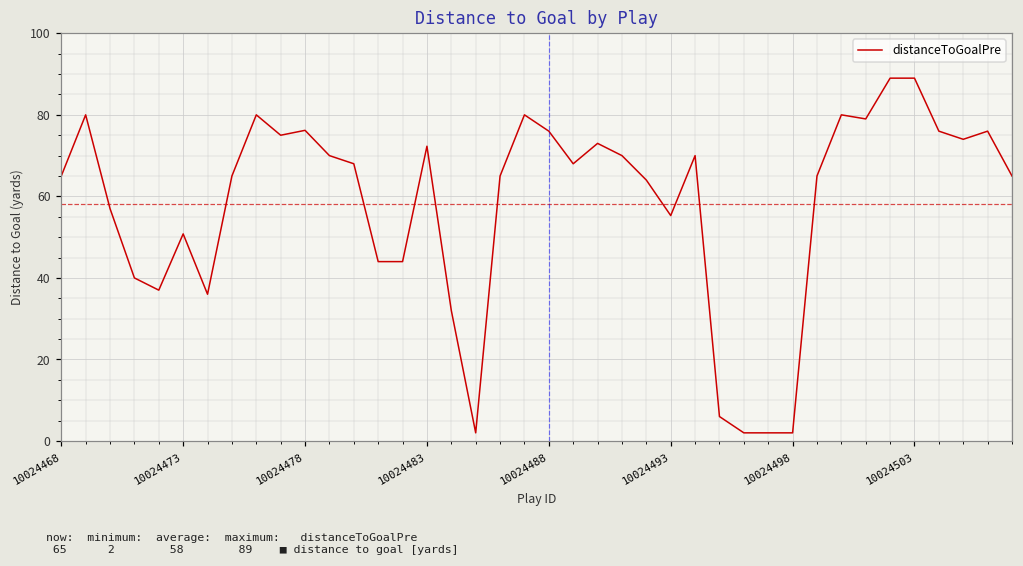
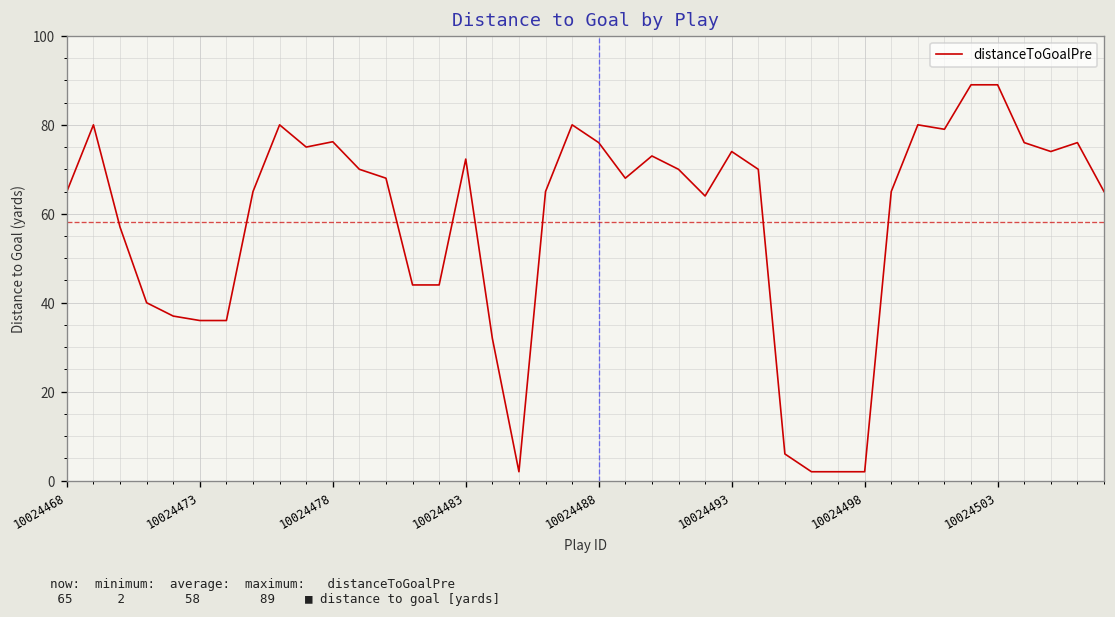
10024473: 51 -> 36
10024493: 55 -> 74
